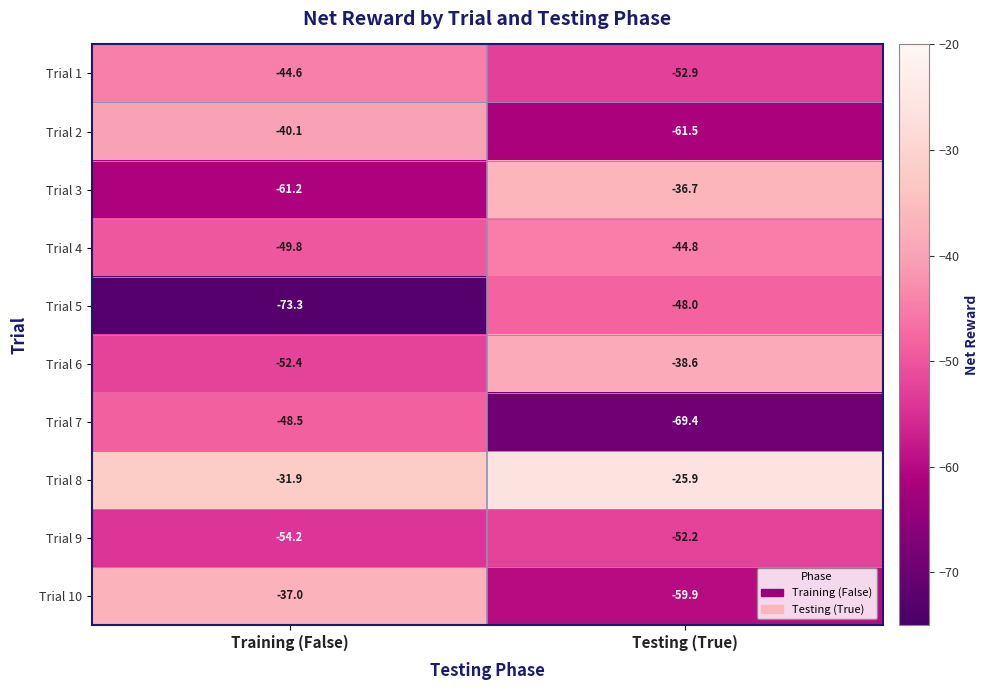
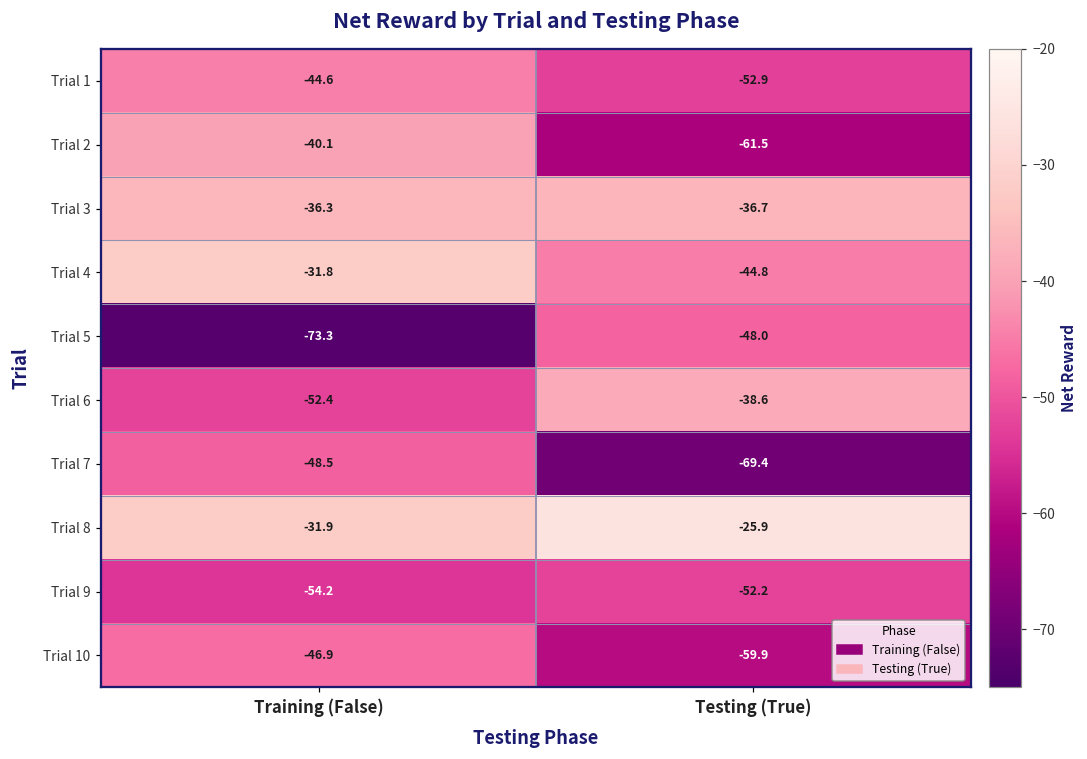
Trial 3, Training (False): -61.2 -> -36.3
Trial 4, Training (False): -49.8 -> -31.8
Trial 10, Training (False): -37.0 -> -46.9
